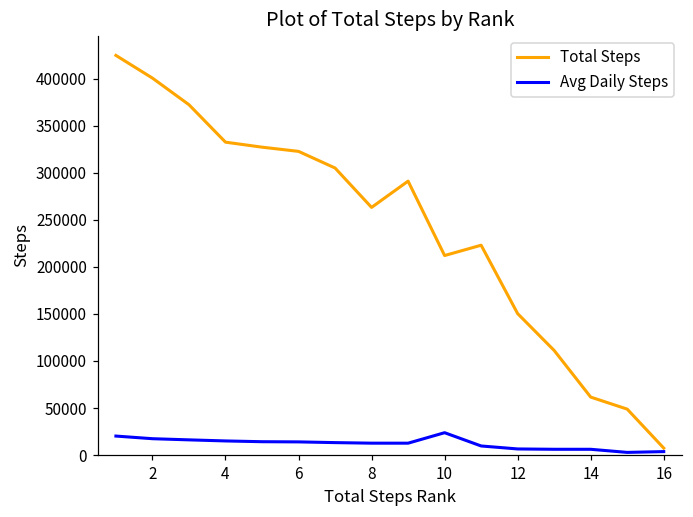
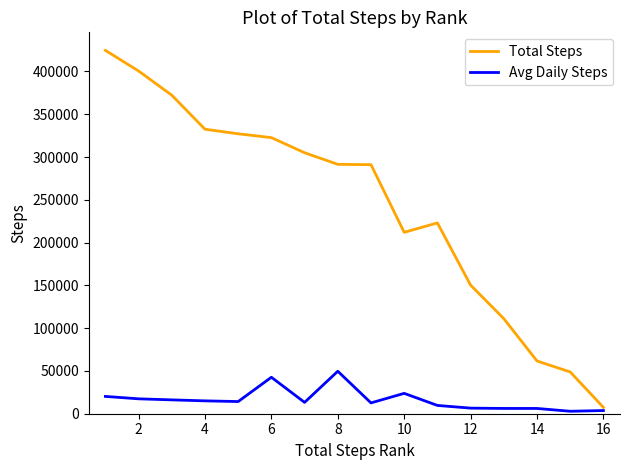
Avg Daily Steps, 6: 10000 -> 40000
Total Steps, 8: 260000 -> 290000
Avg Daily Steps, 8: 10000 -> 50000
